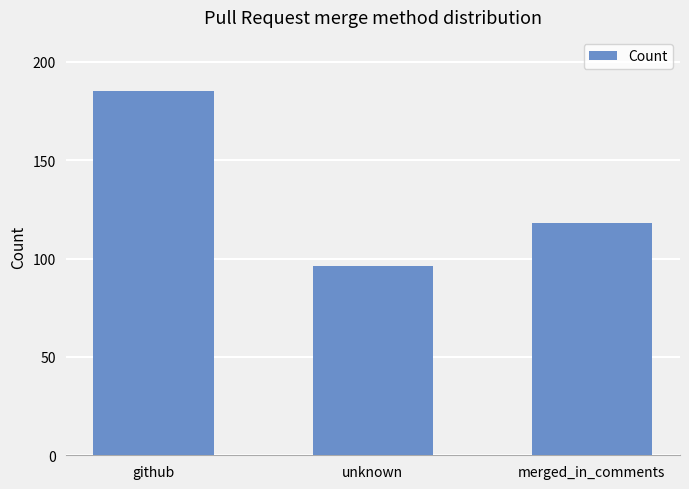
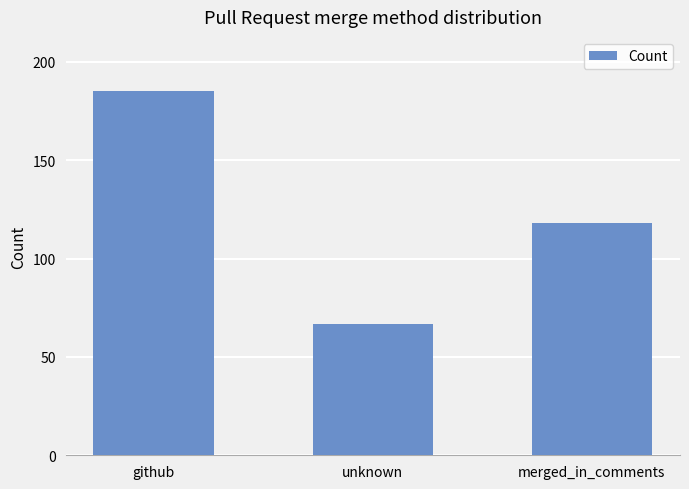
unknown: 96 -> 67
